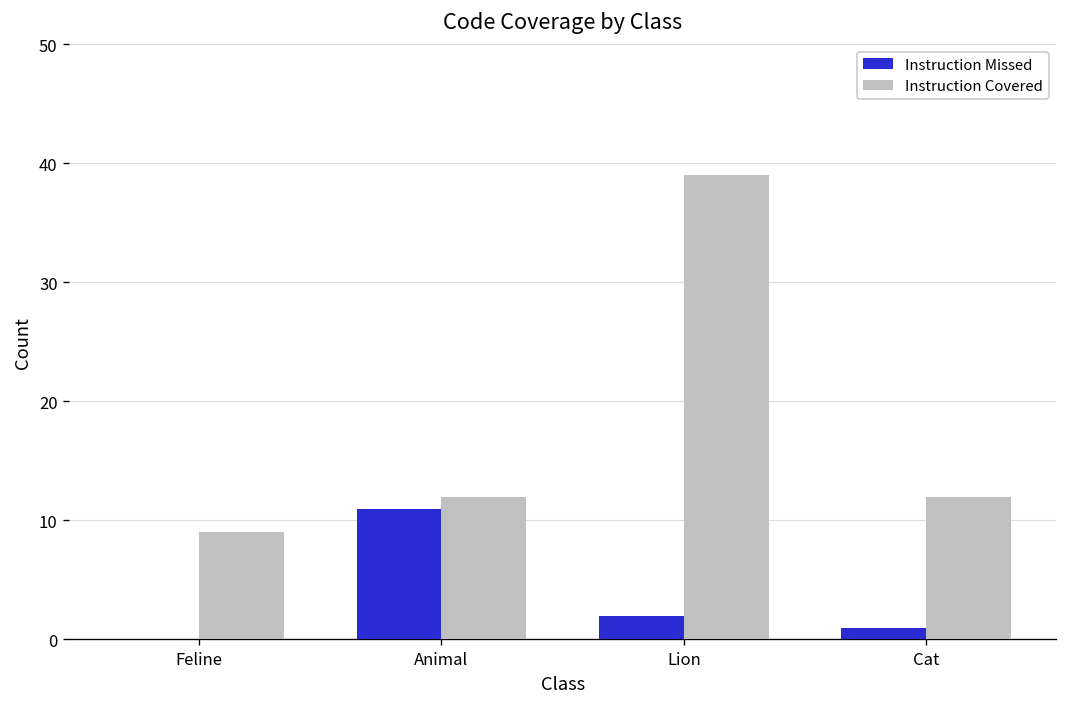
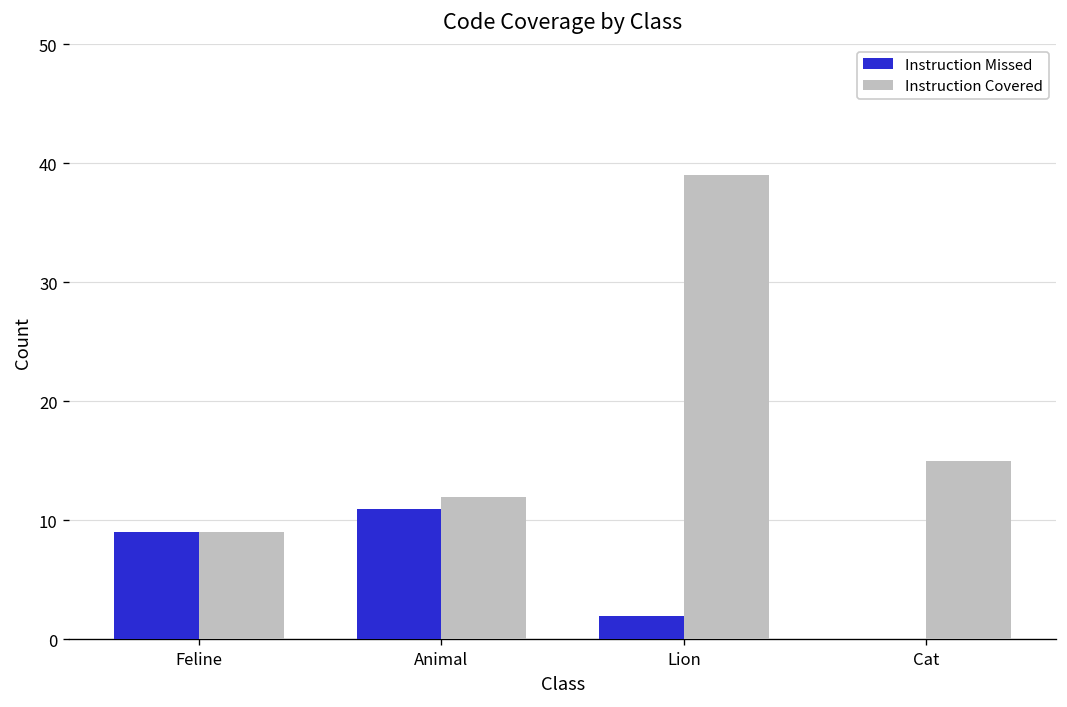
Instruction Missed, Feline: 0 -> 9
Instruction Missed, Cat: 1 -> 0
Instruction Covered, Cat: 12 -> 15
